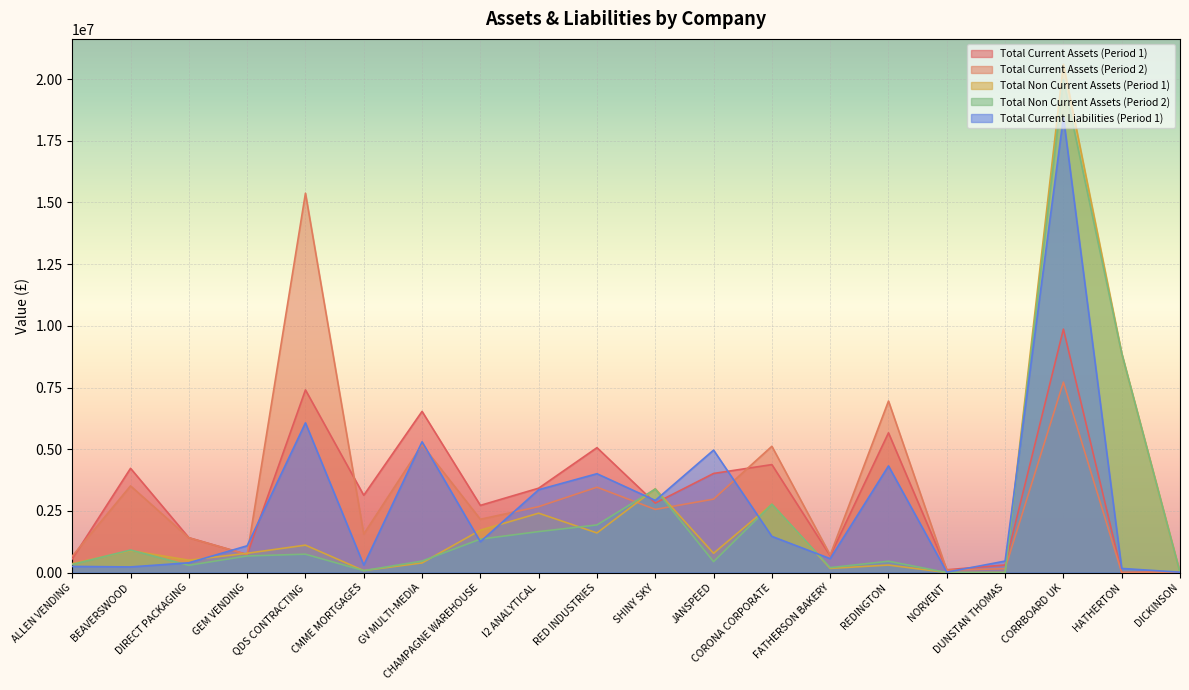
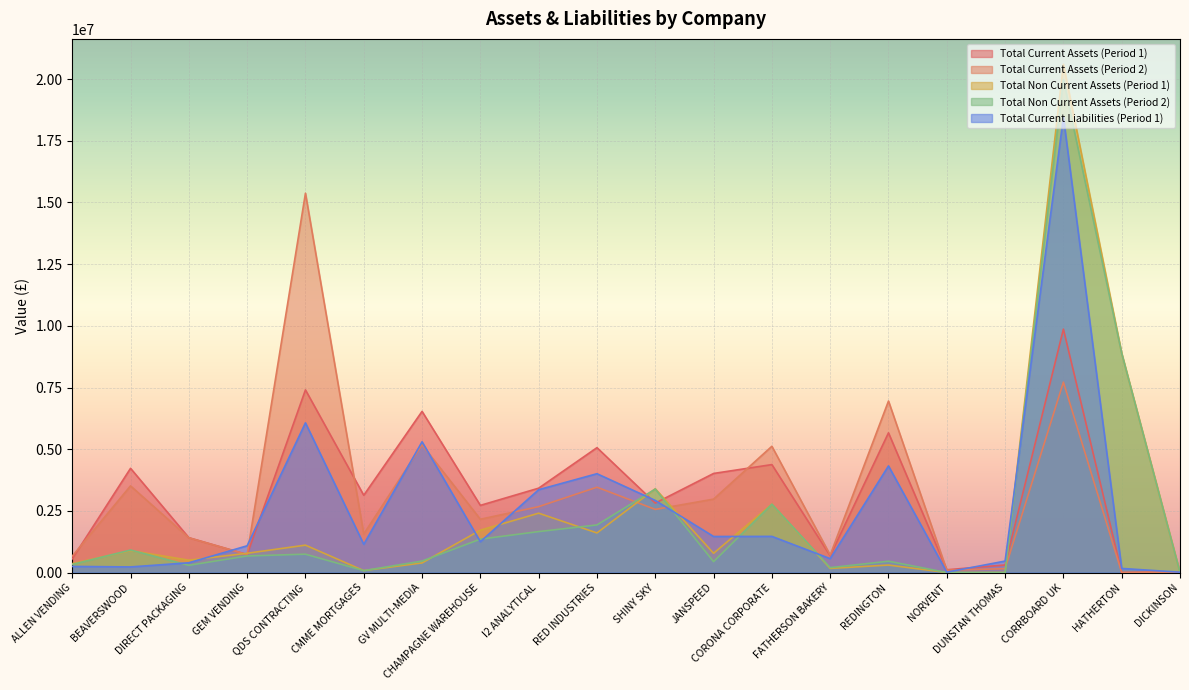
Total Current Liabilities (Period 1), CMME MORTGAGES: 300000 -> 1100000
Total Current Liabilities (Period 1), JANSPEED: 5000000 -> 1500000
